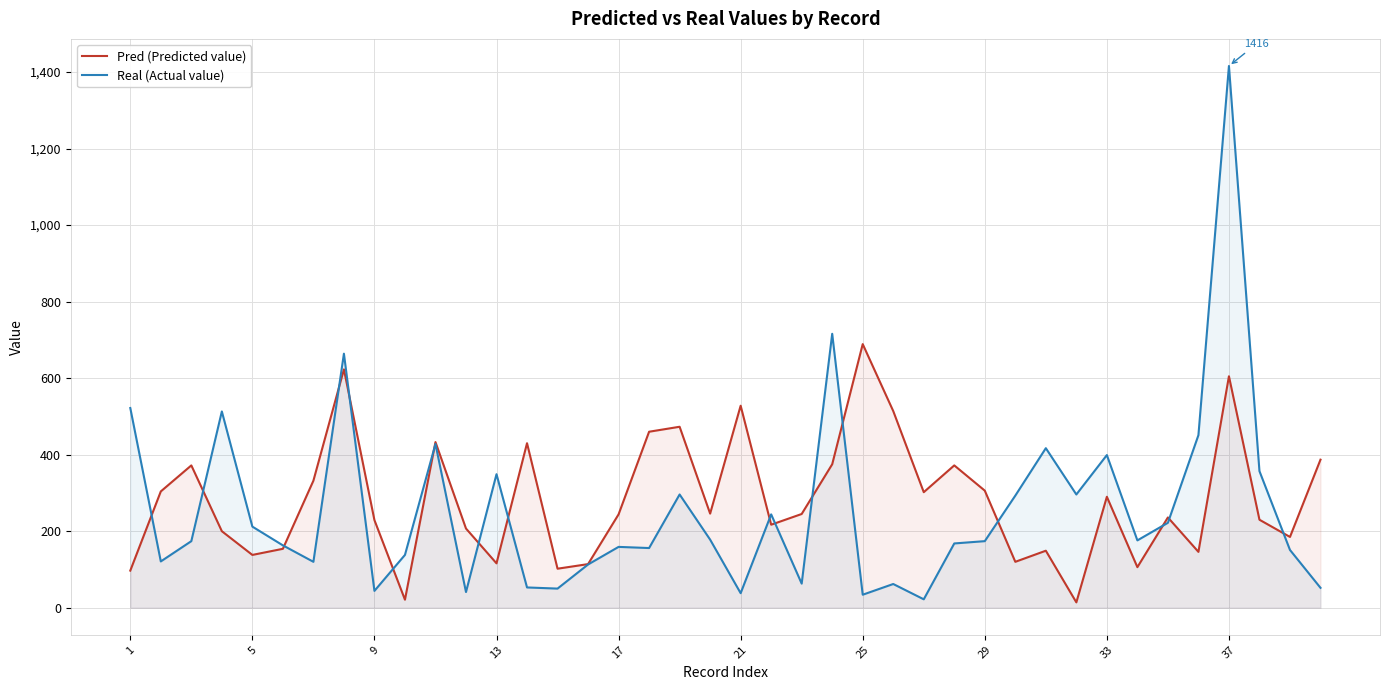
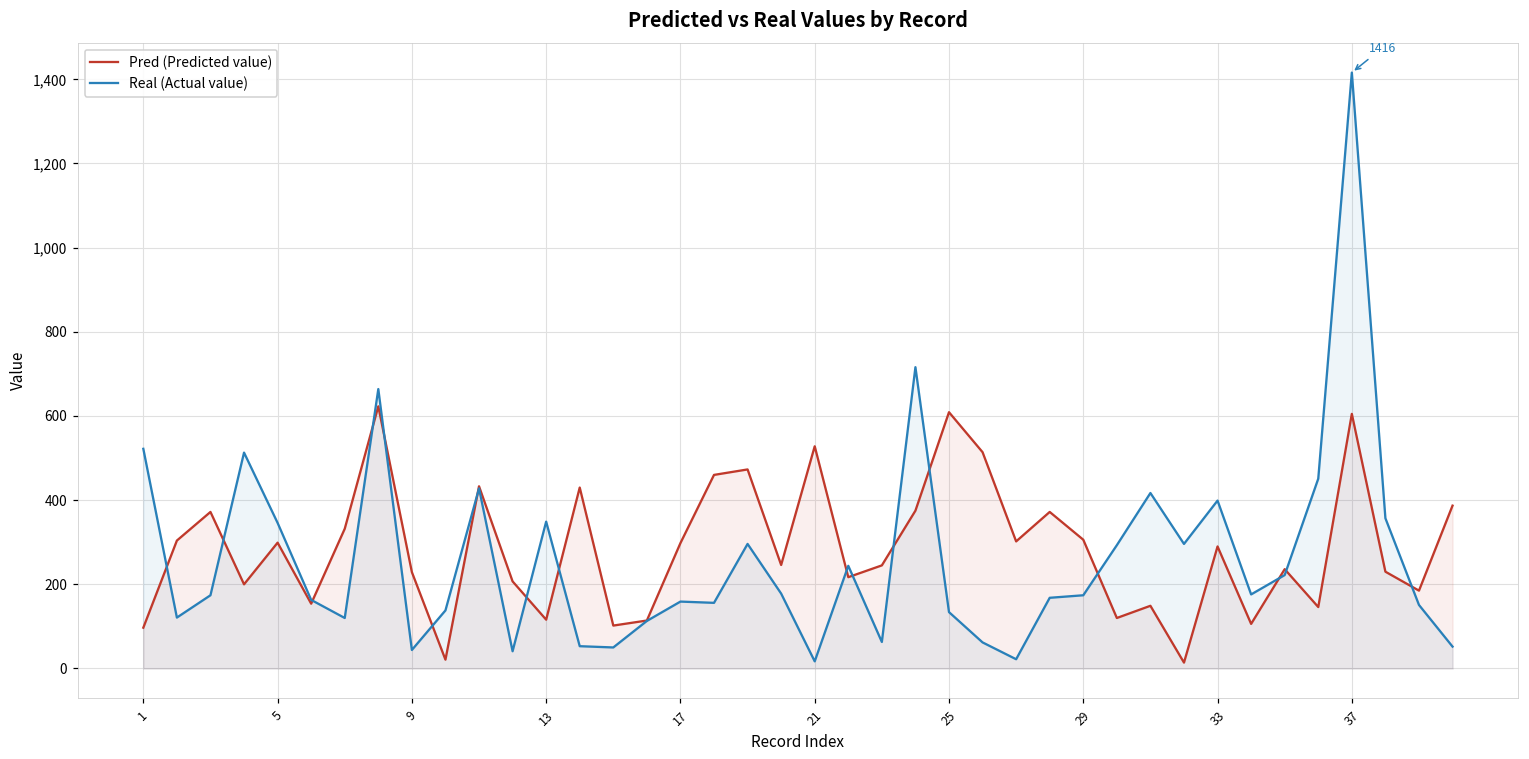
Pred (Predicted value), 5: 140 -> 300
Real (Actual value), 5: 210 -> 350
Pred (Predicted value), 17: 240 -> 300
Real (Actual value), 21: 40 -> 20
Pred (Predicted value), 25: 690 -> 610
Real (Actual value), 25: 30 -> 130
